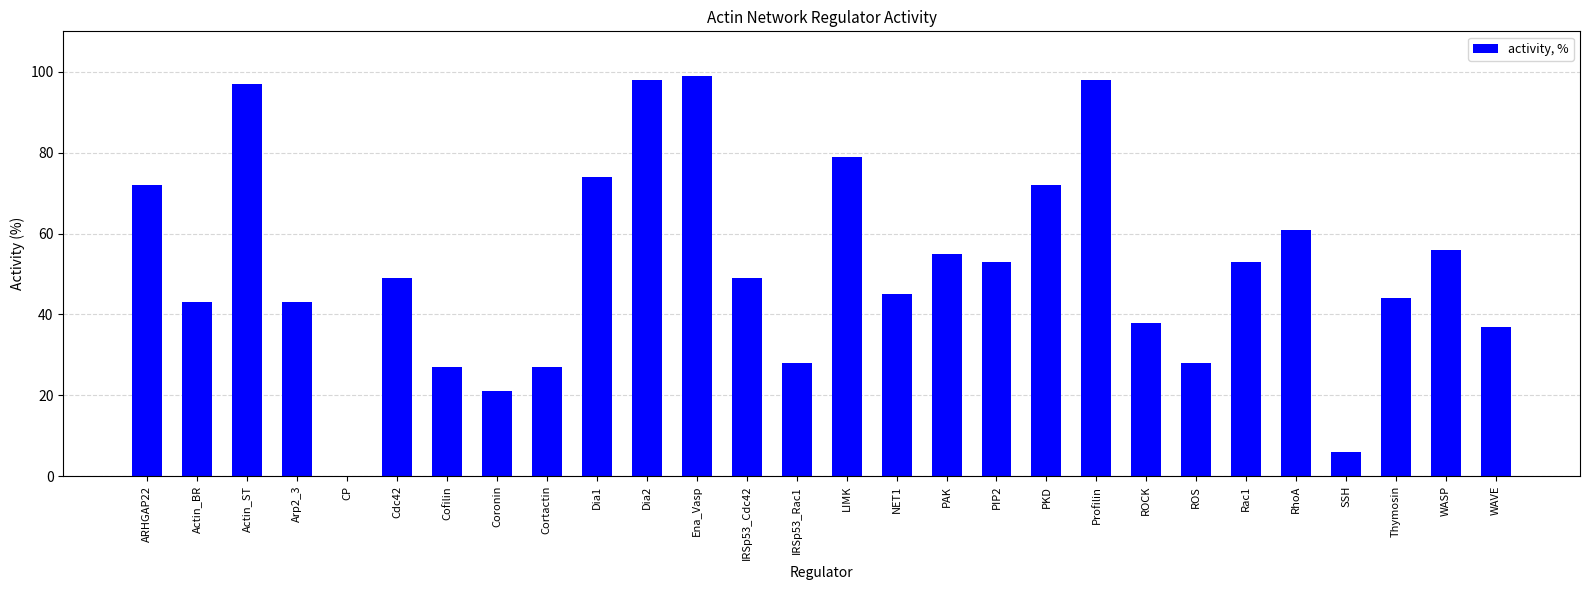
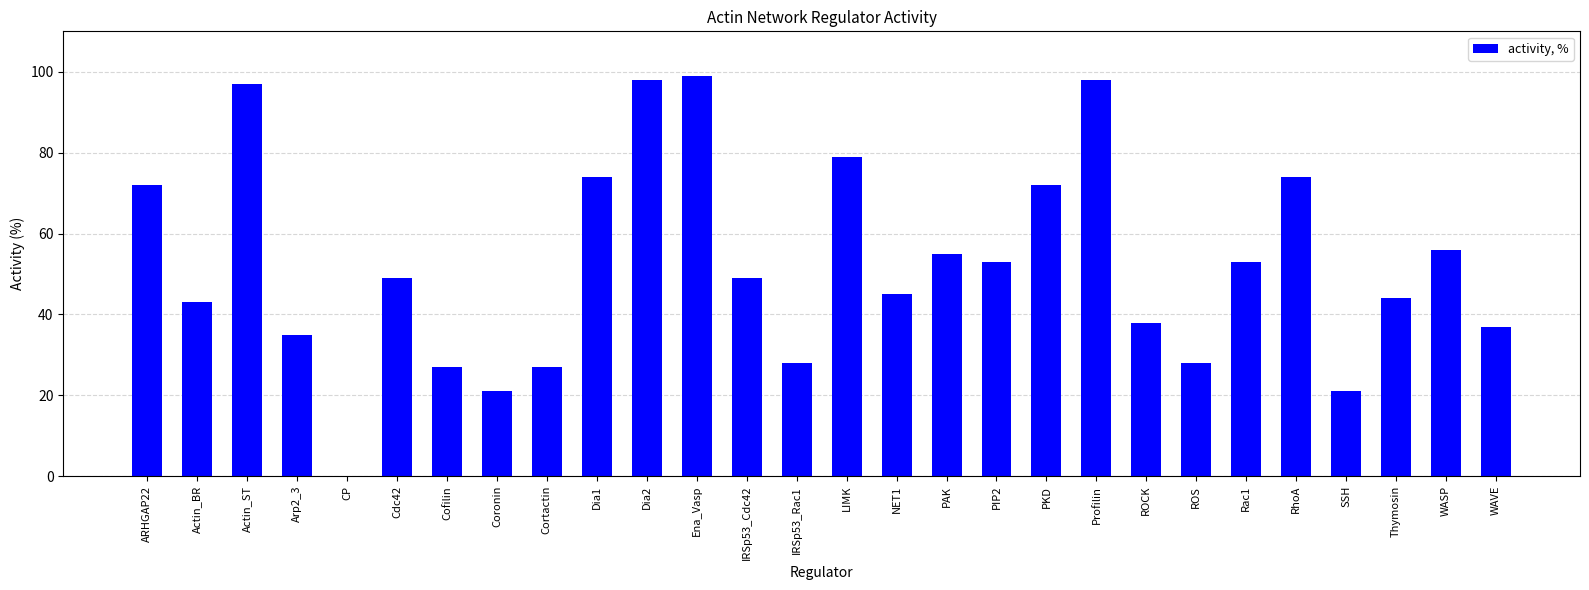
Arp2_3: 43 -> 35
RhoA: 61 -> 74
SSH: 6 -> 21
